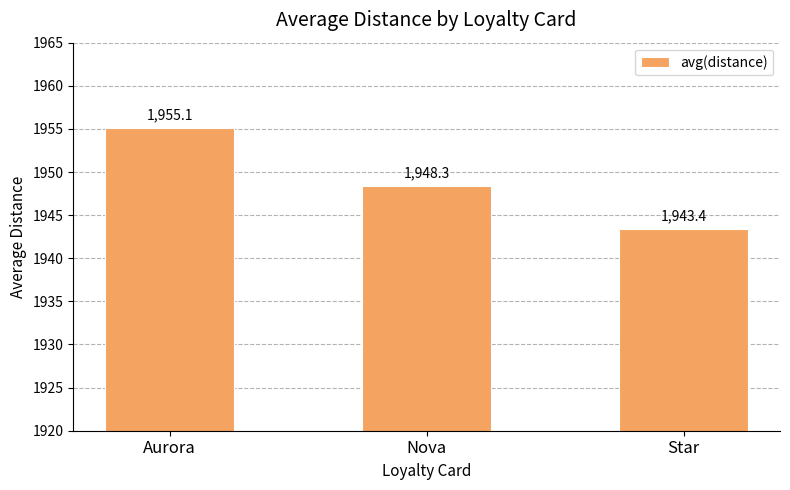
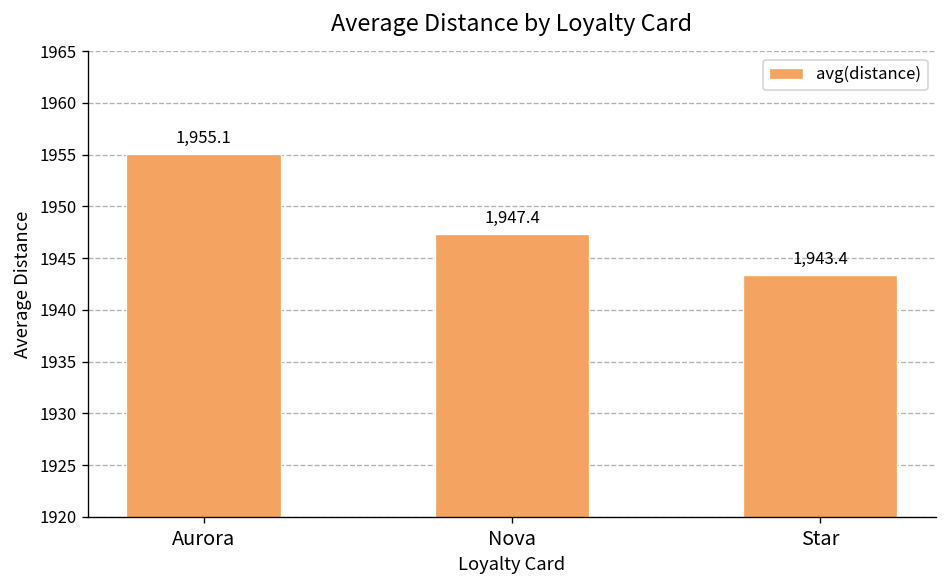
Nova: 1,948.3 -> 1,947.4
